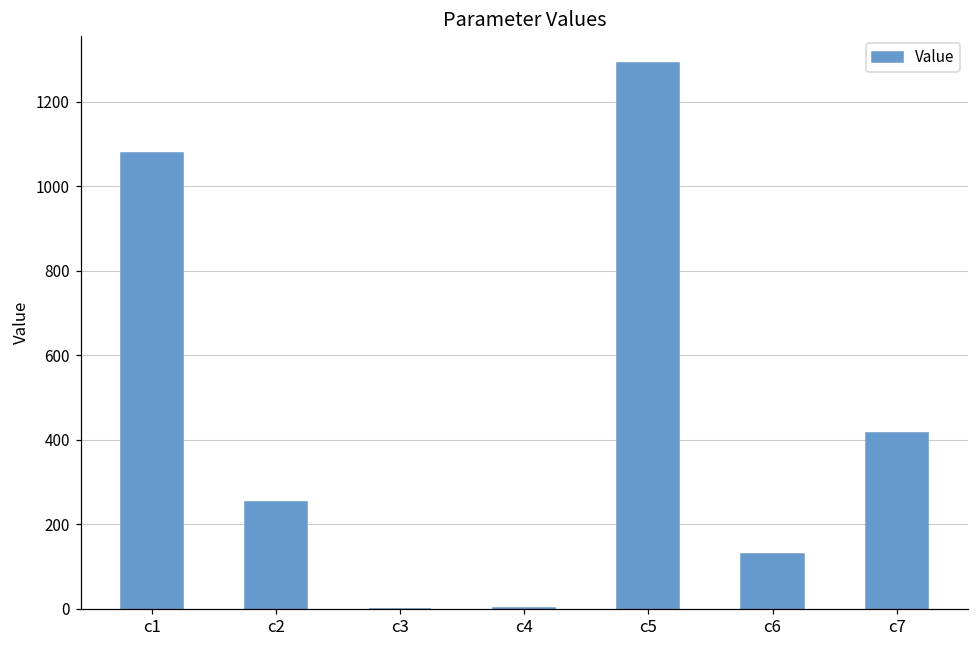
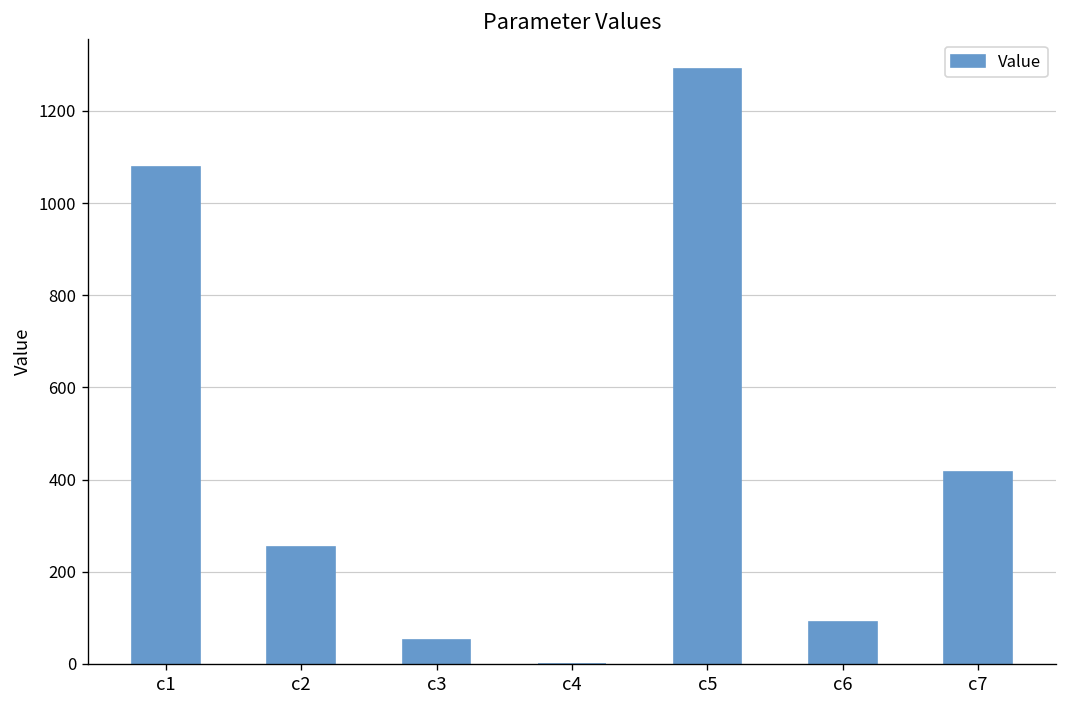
c3: 0 -> 50
c6: 130 -> 90
